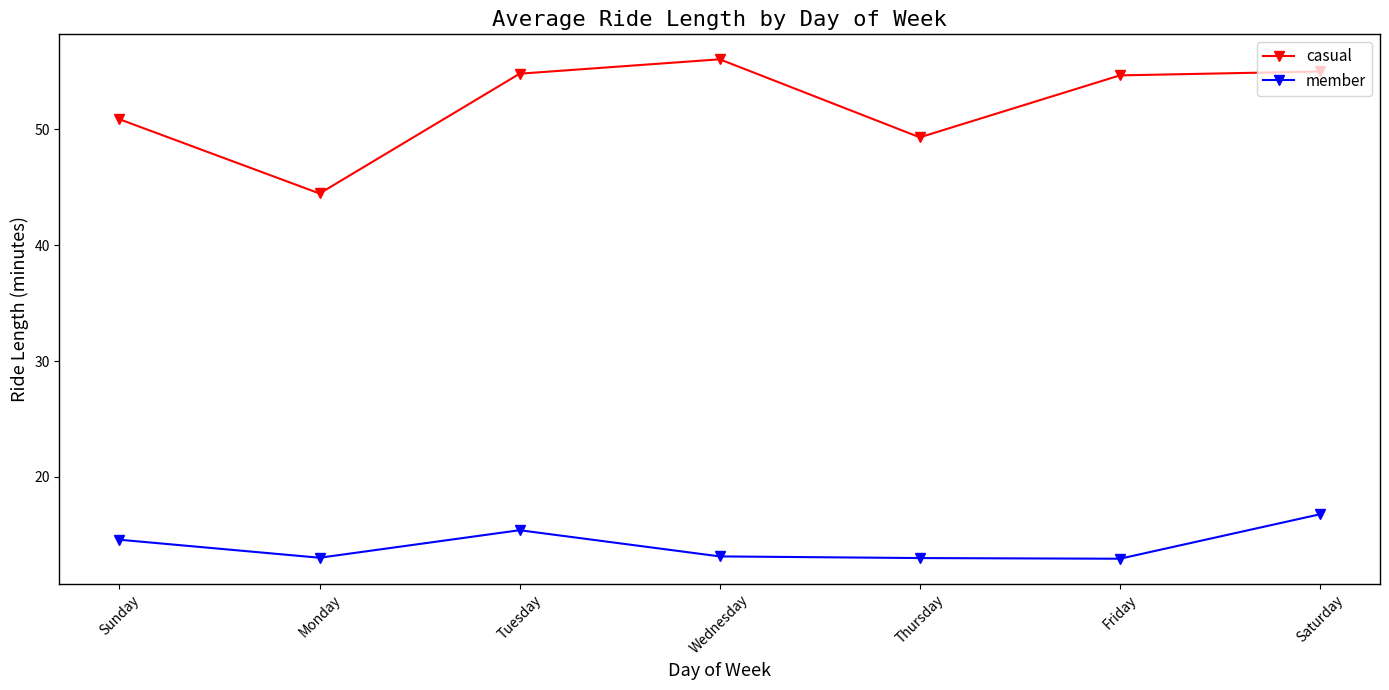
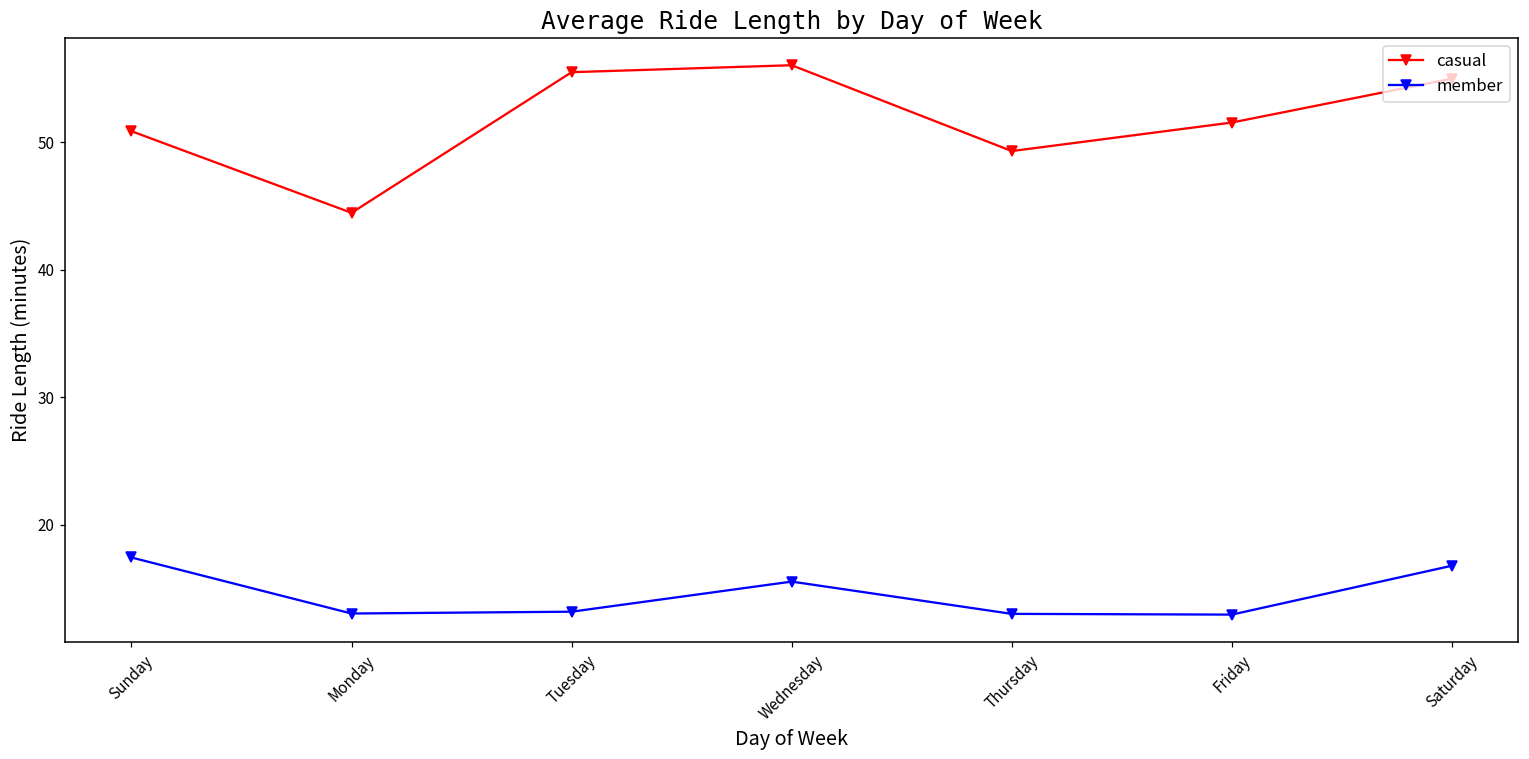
member, Sunday: 14.6 -> 17.4
casual, Tuesday: 54.8 -> 55.5
member, Tuesday: 15.4 -> 13.2
member, Wednesday: 13.1 -> 15.5
casual, Friday: 54.6 -> 51.5
